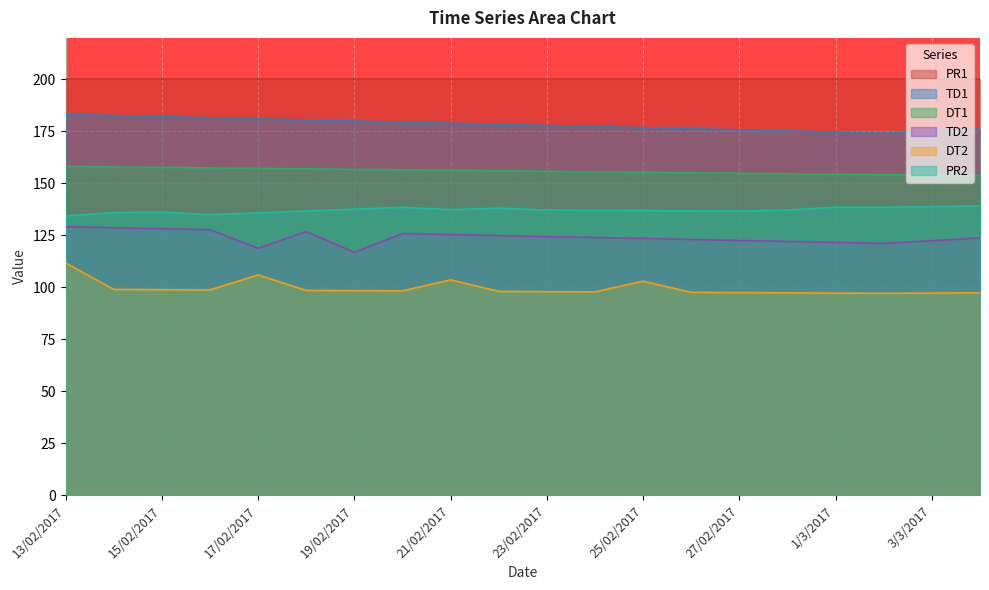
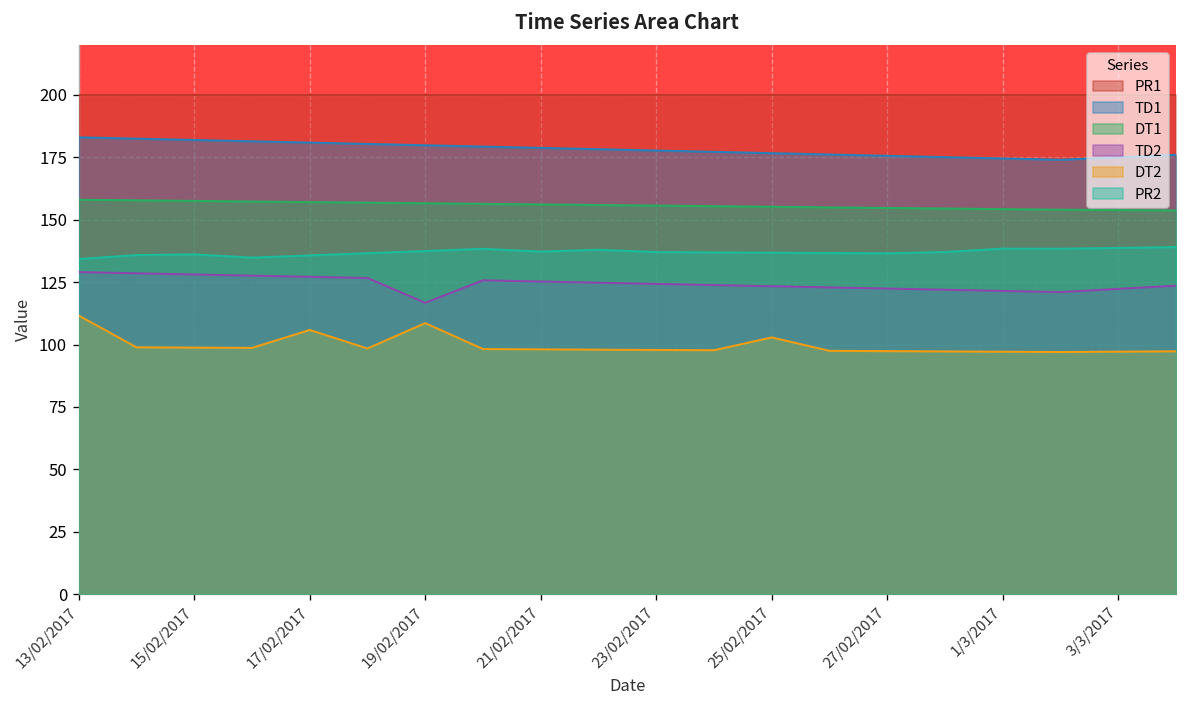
TD2, 17/02/2017: 119 -> 127
DT2, 19/02/2017: 98 -> 109
DT2, 21/02/2017: 103 -> 98
